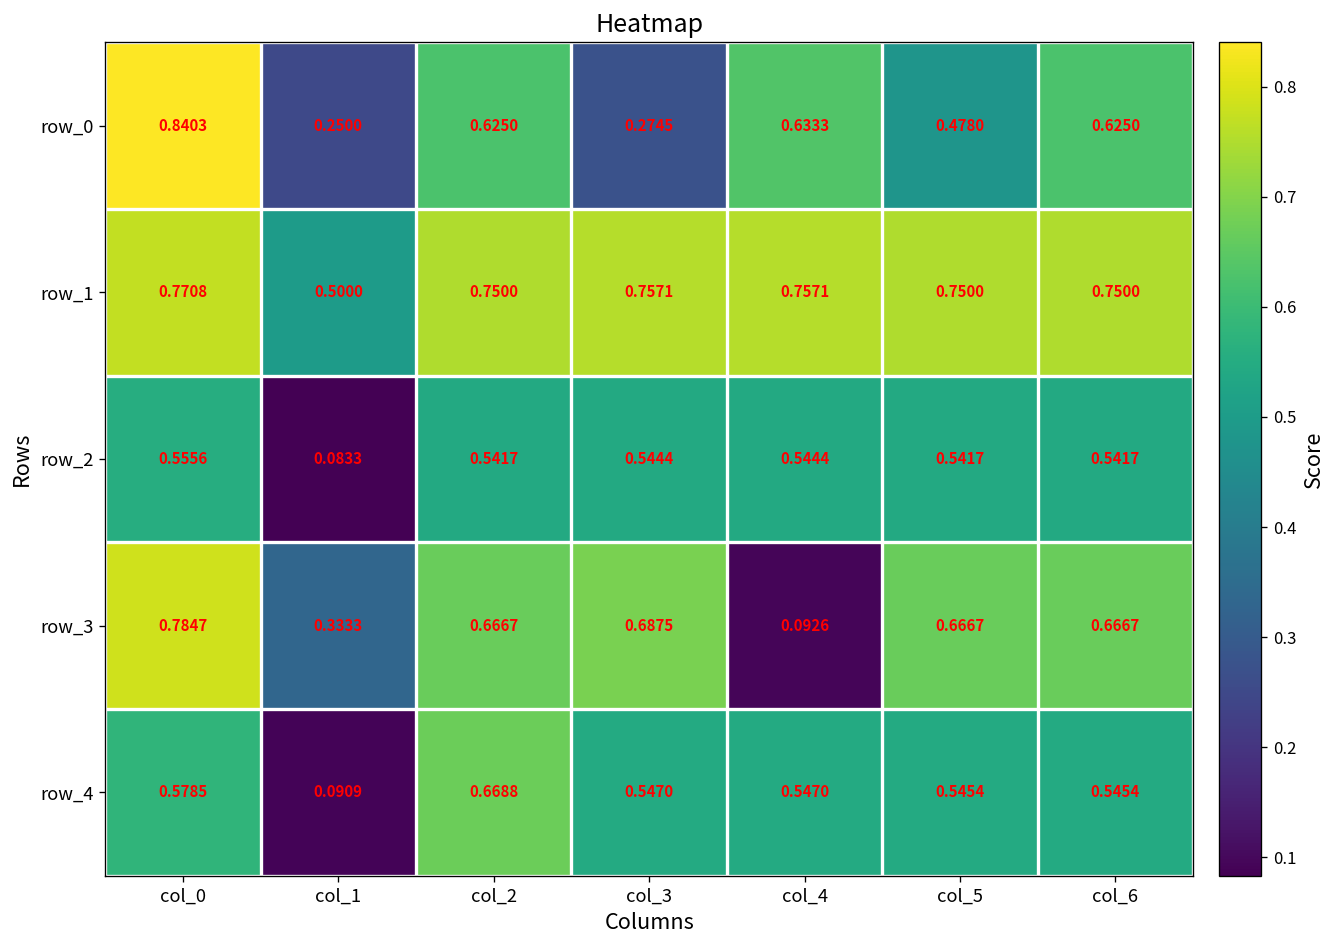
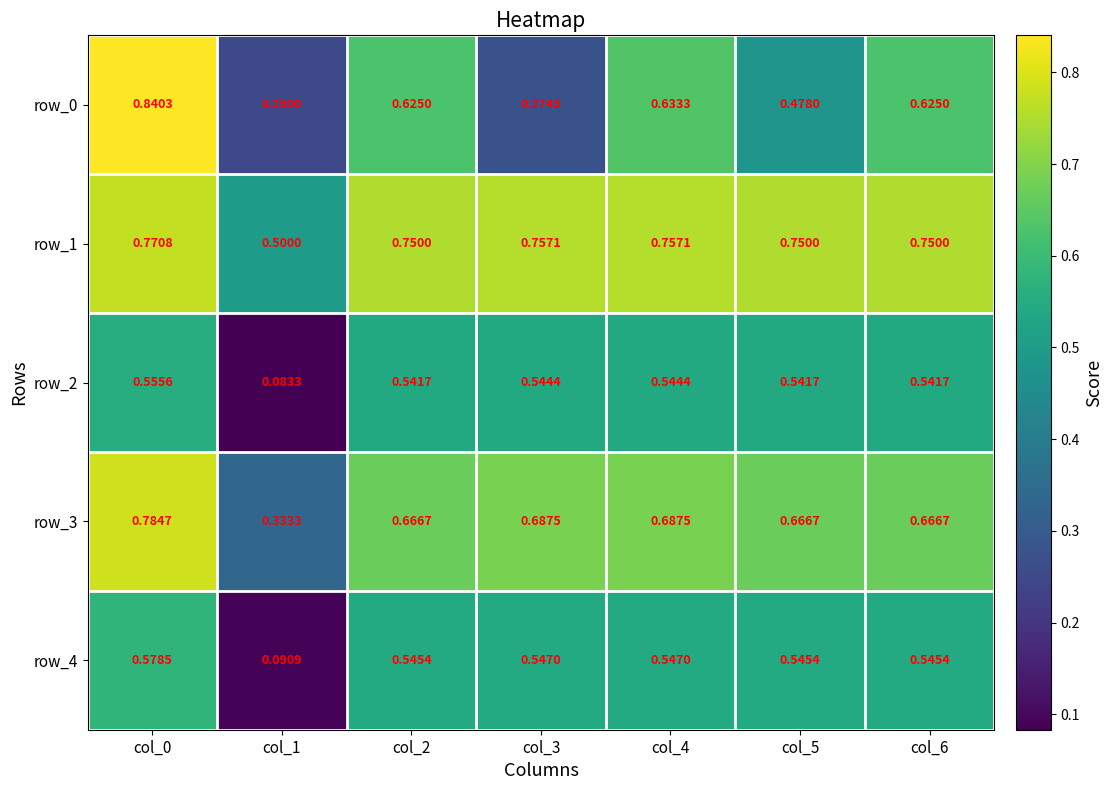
row_3, col_4: 0.0926 -> 0.6875
row_4, col_2: 0.6688 -> 0.5454
